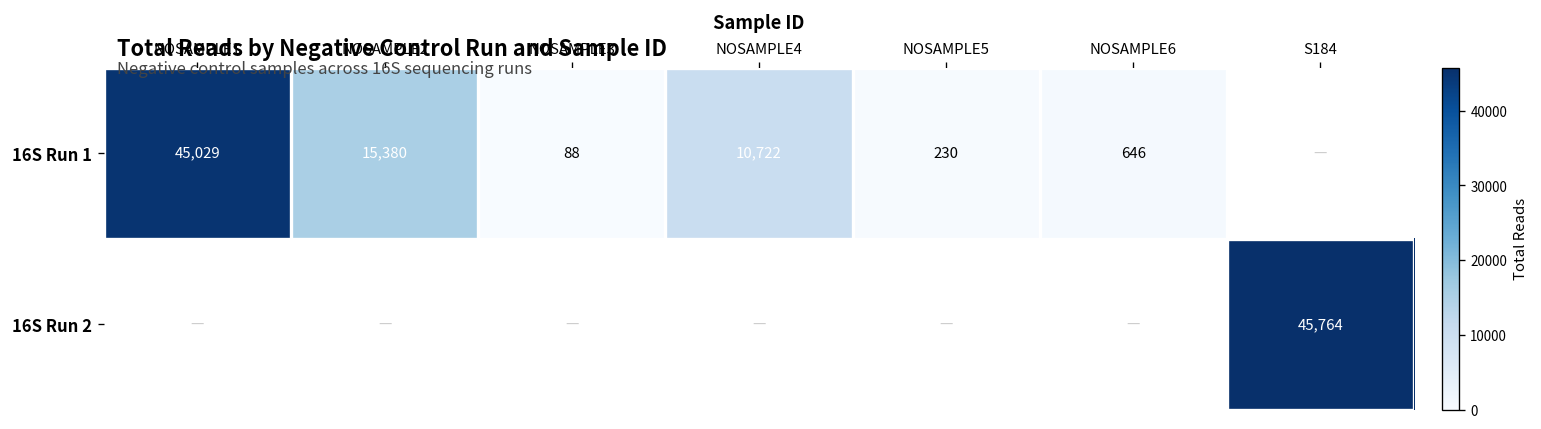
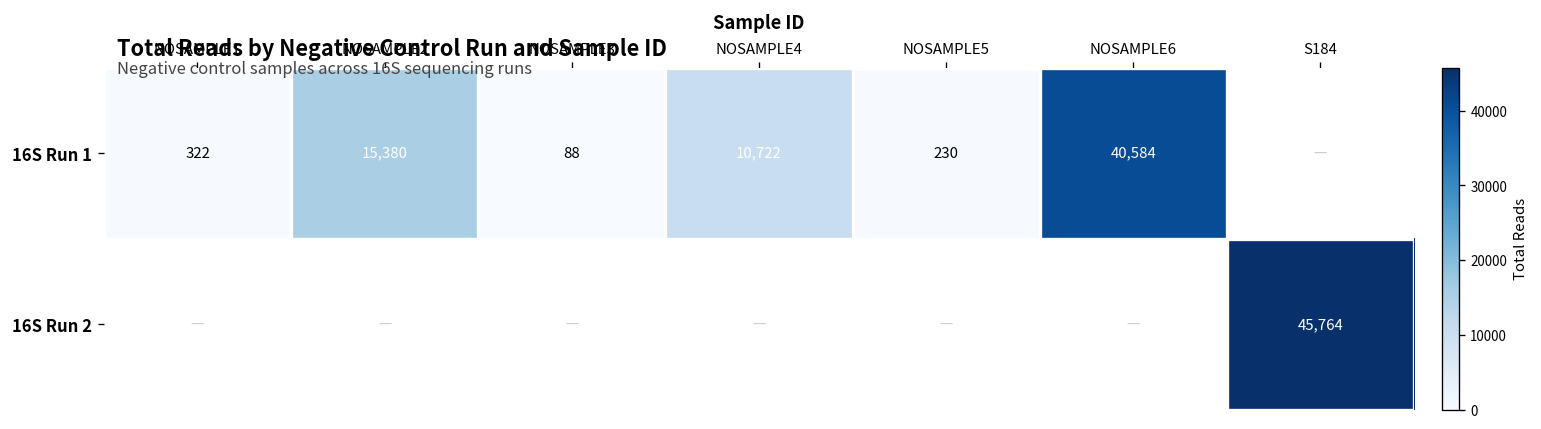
16S Run 1, NOSAMPLE1: 45,029 -> 322
16S Run 1, NOSAMPLE6: 646 -> 40,584
